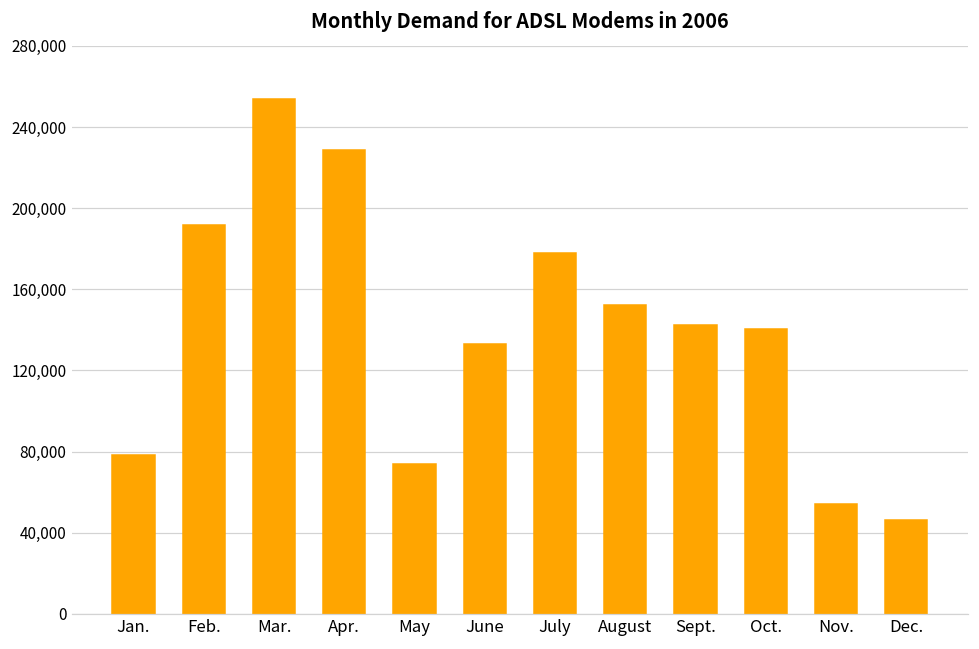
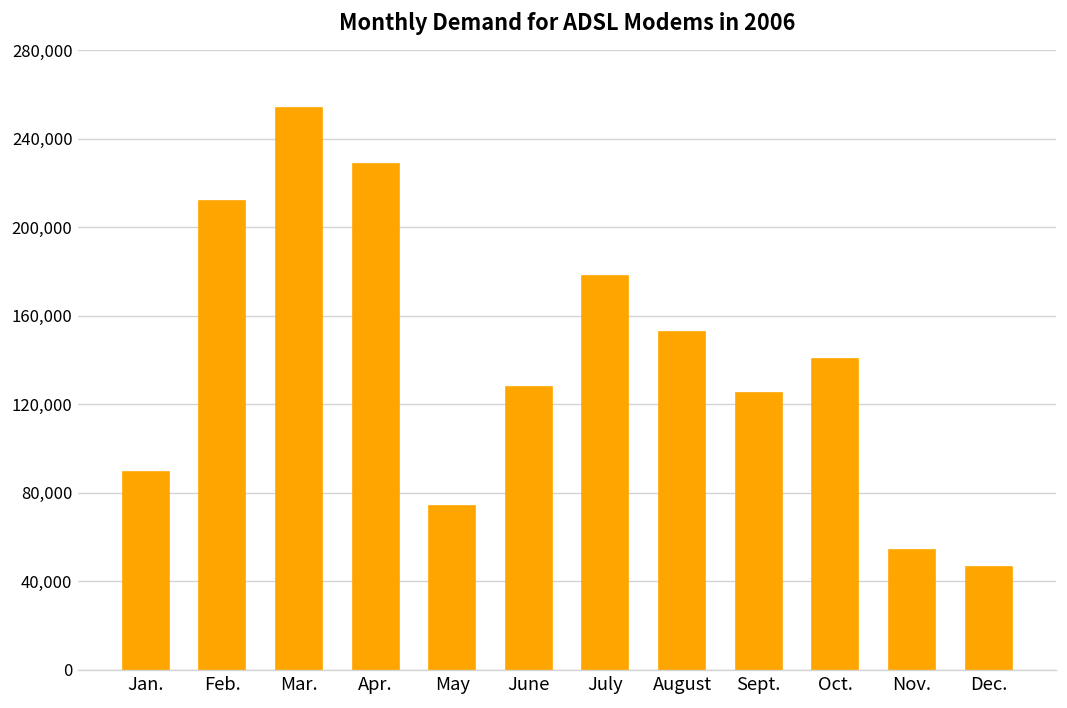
Jan.: 78,000 -> 89,000
Feb.: 192,000 -> 212,000
June: 133,000 -> 128,000
Sept.: 142,000 -> 125,000
